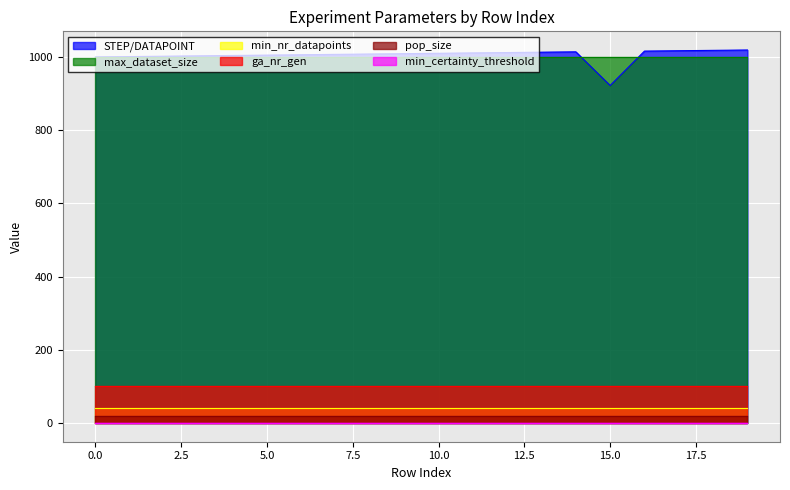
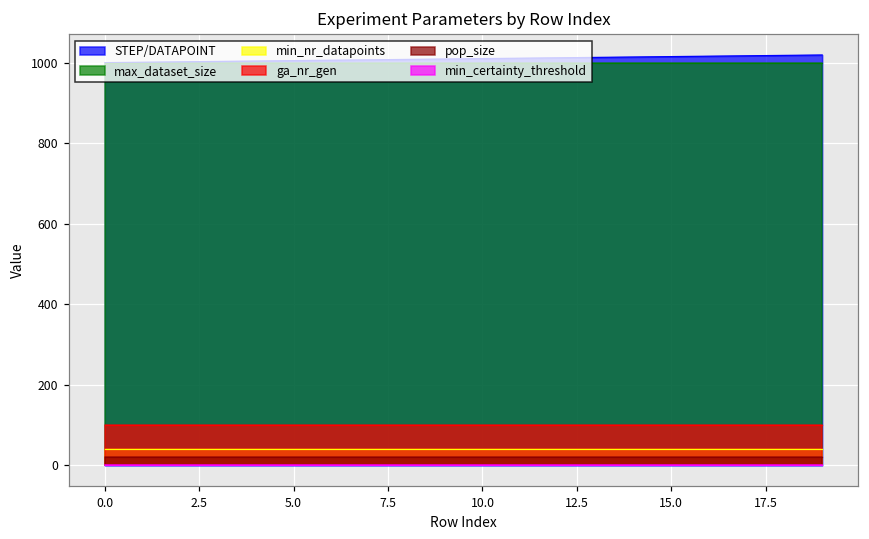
STEP/DATAPOINT, 15.0: 920 -> 1020
